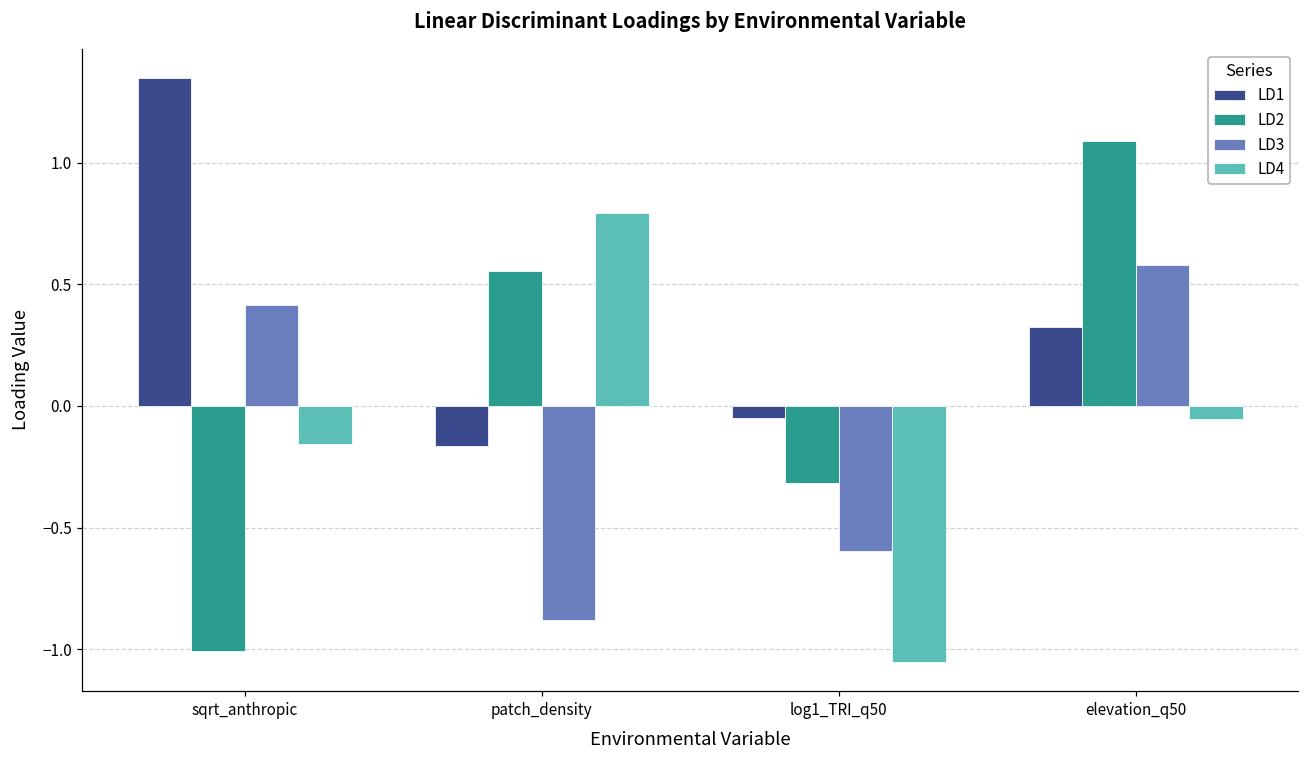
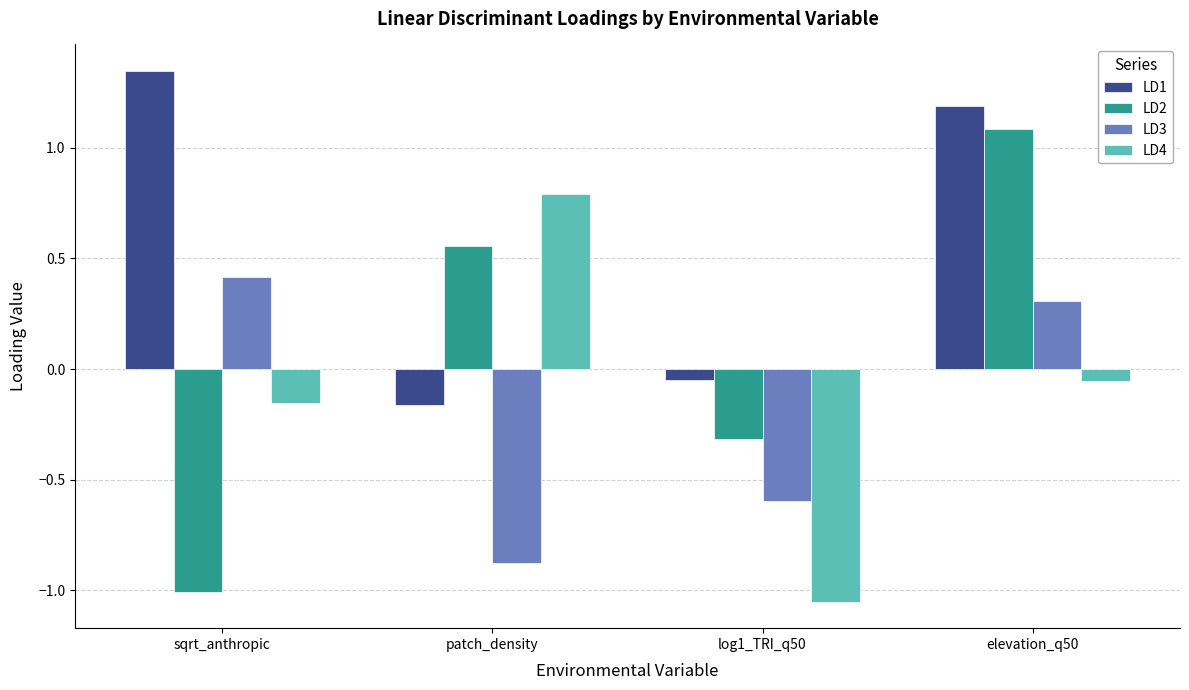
LD1, elevation_q50: 0.32 -> 1.19
LD3, elevation_q50: 0.58 -> 0.31
